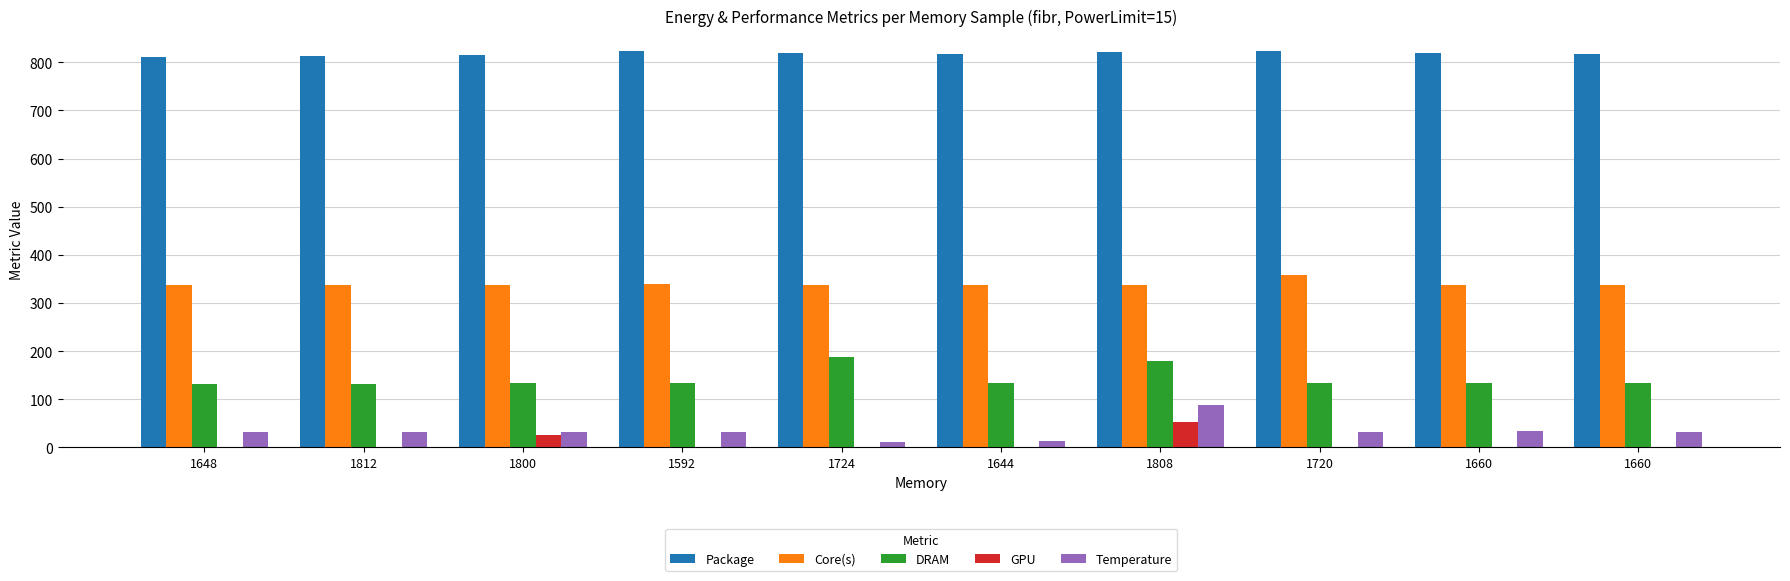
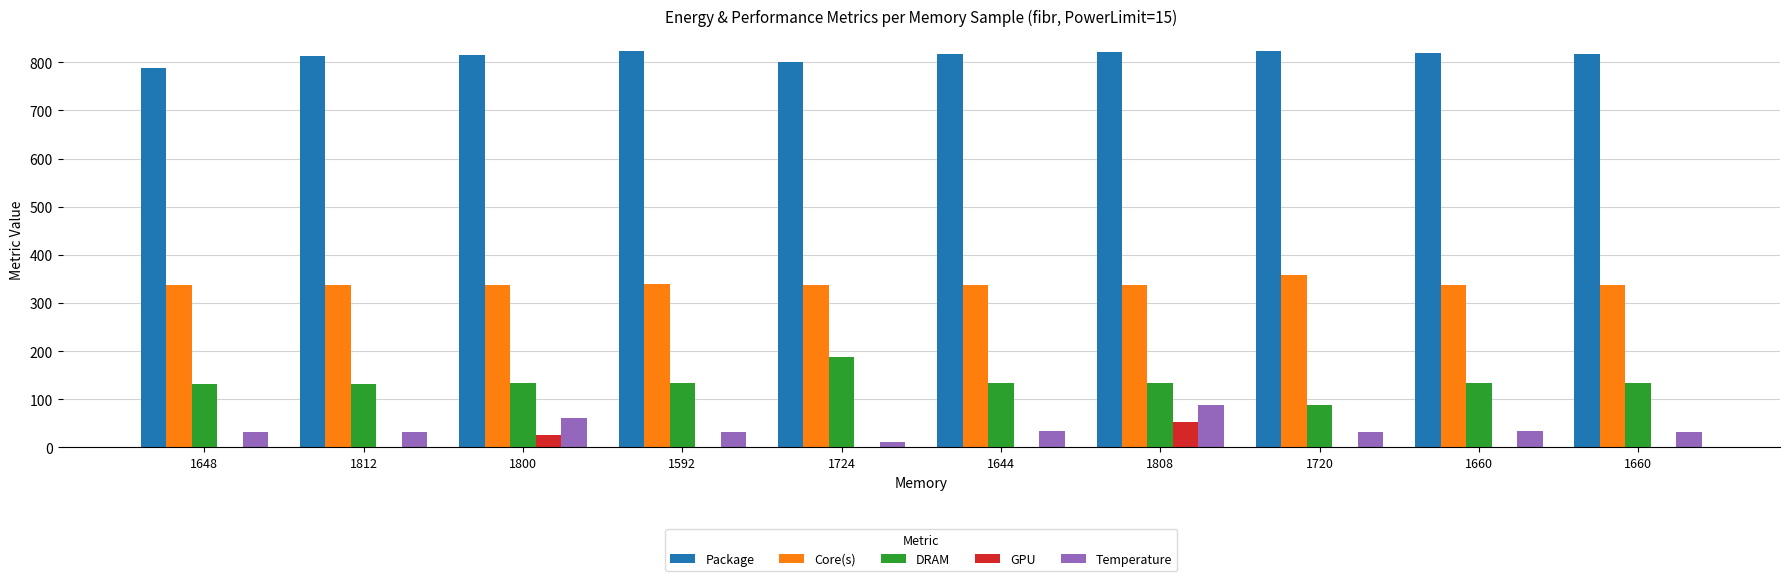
Package, 1648: 810 -> 790
Temperature, 1800: 30 -> 60
Package, 1724: 820 -> 800
Temperature, 1644: 10 -> 30
DRAM, 1808: 180 -> 130
DRAM, 1720: 130 -> 90
